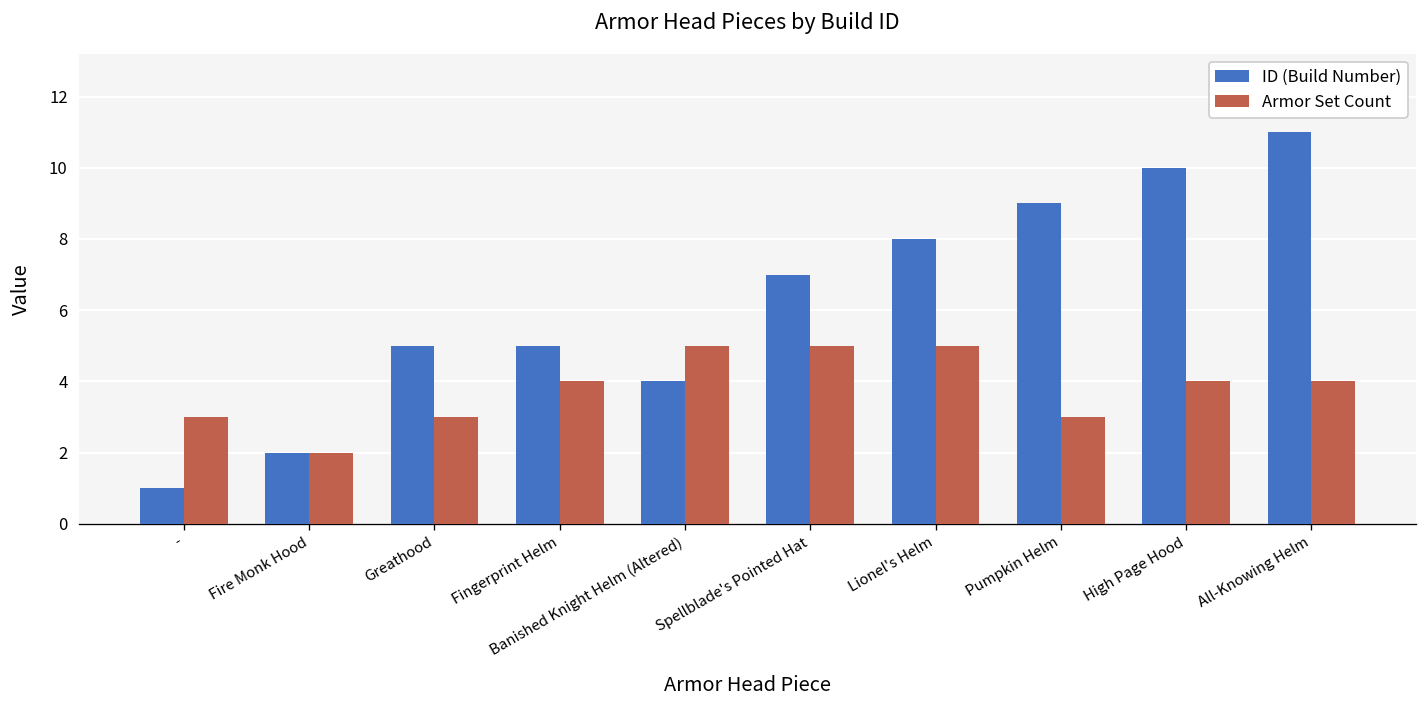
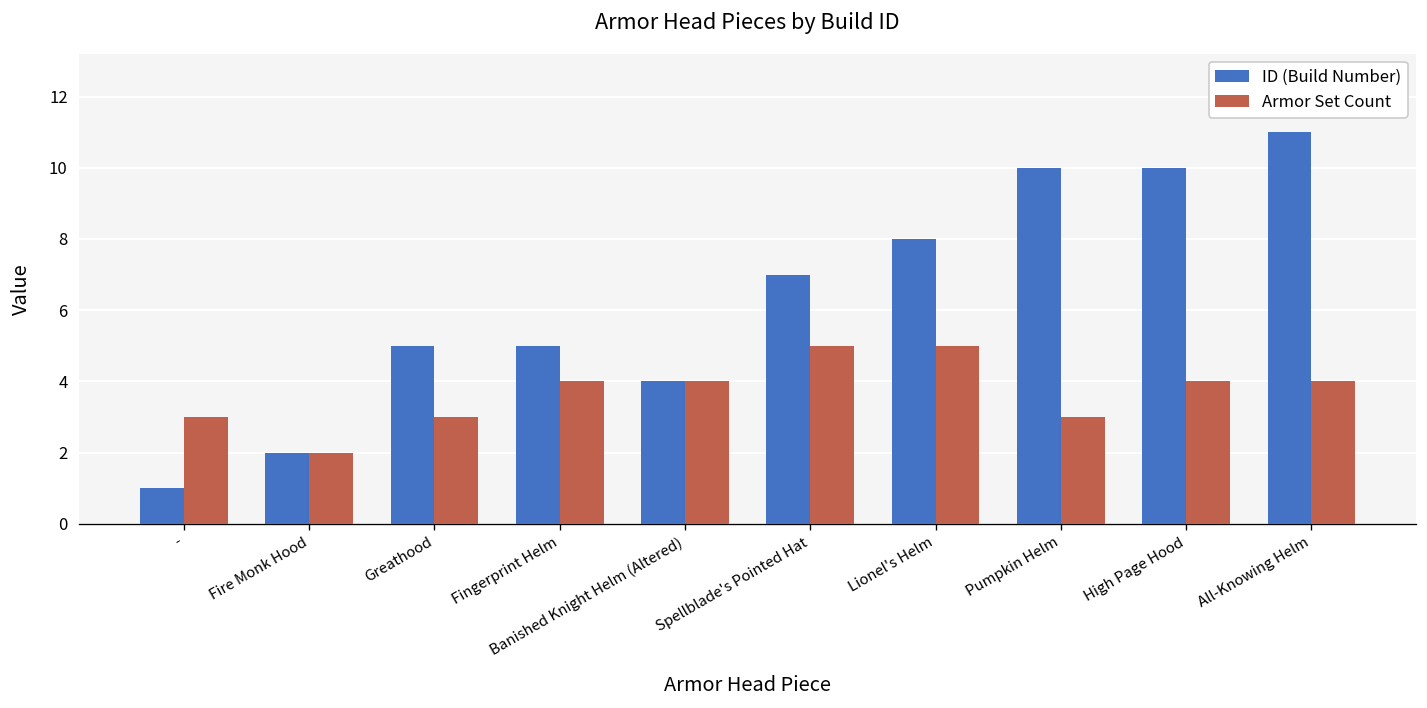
Armor Set Count, Banished Knight Helm (Altered): 5 -> 4
ID (Build Number), Pumpkin Helm: 9 -> 10
